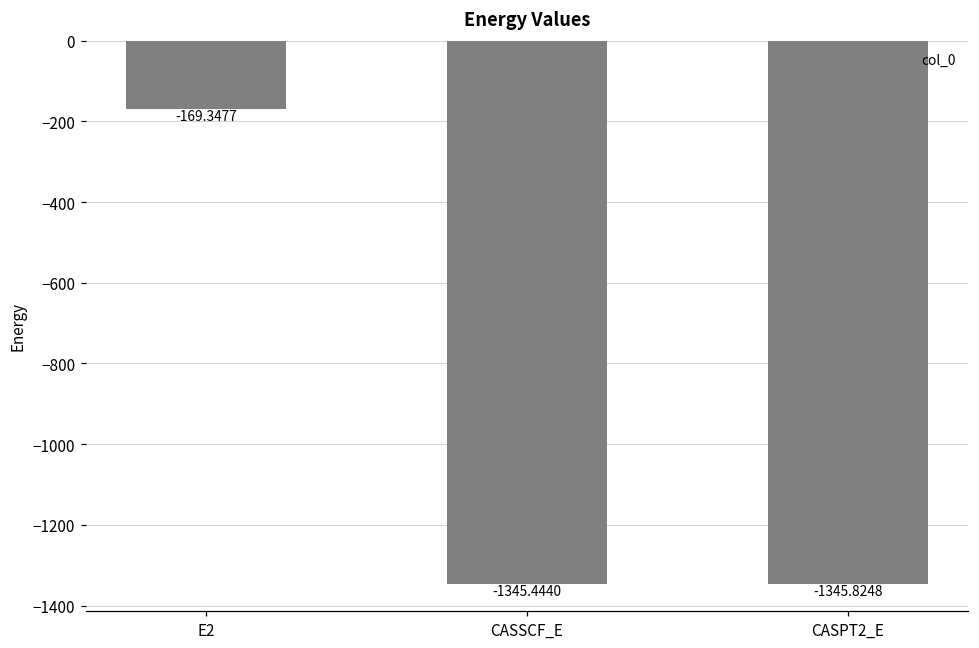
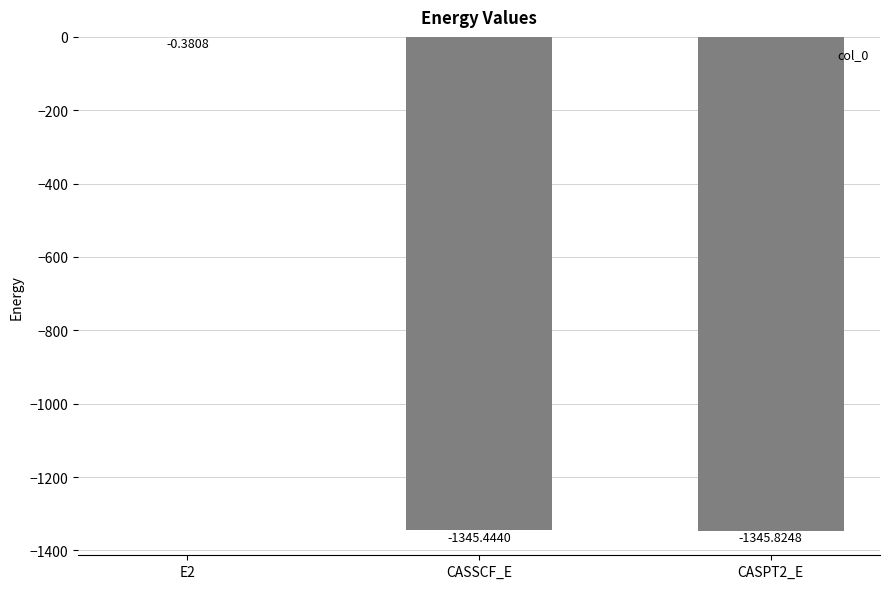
E2: -169.3477 -> -0.3808
